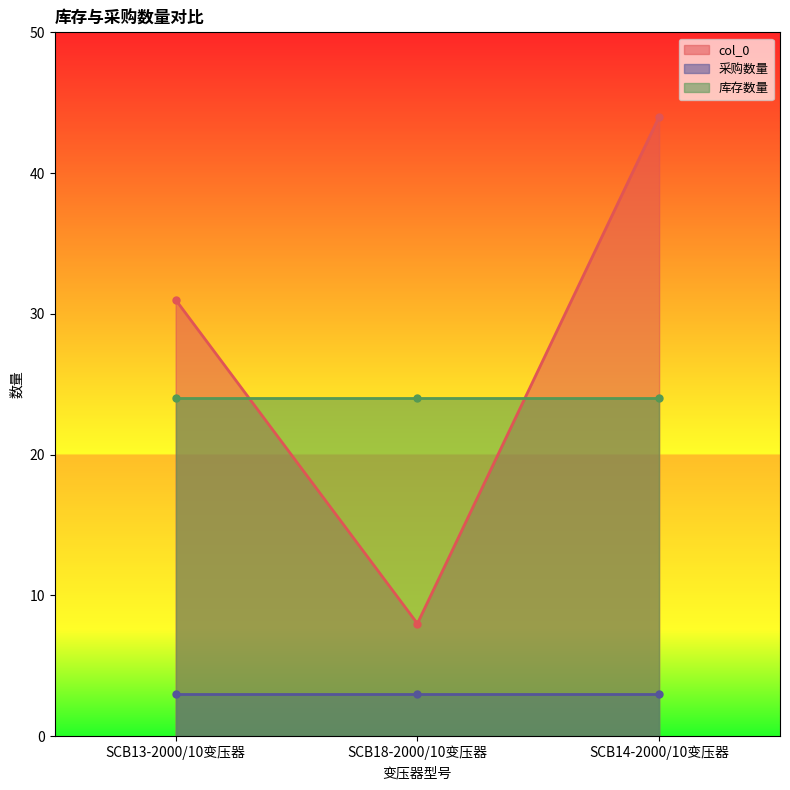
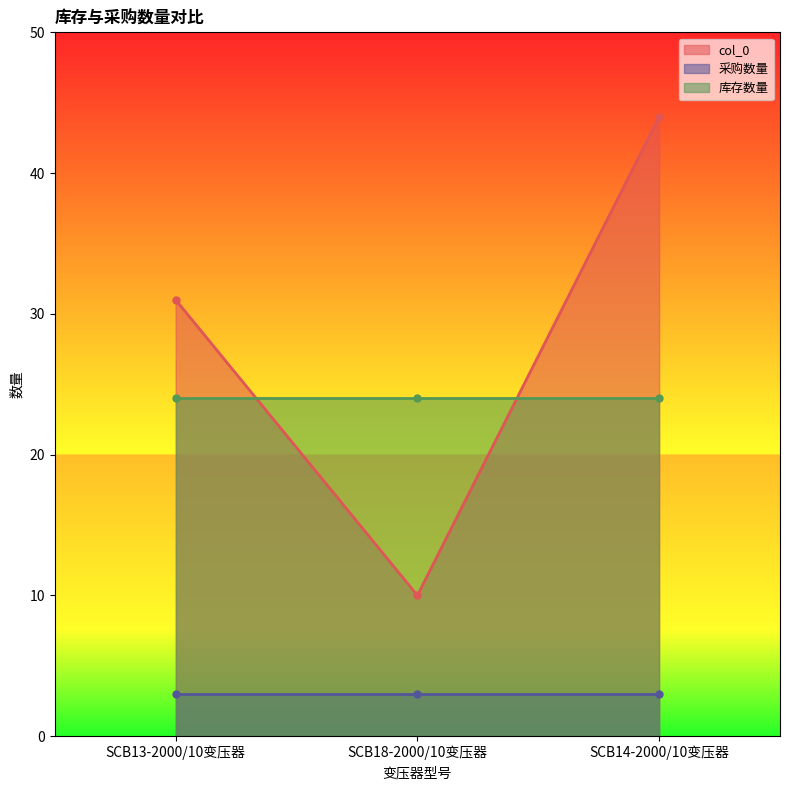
col_0, SCB18-2000/10变压器: 8 -> 10
